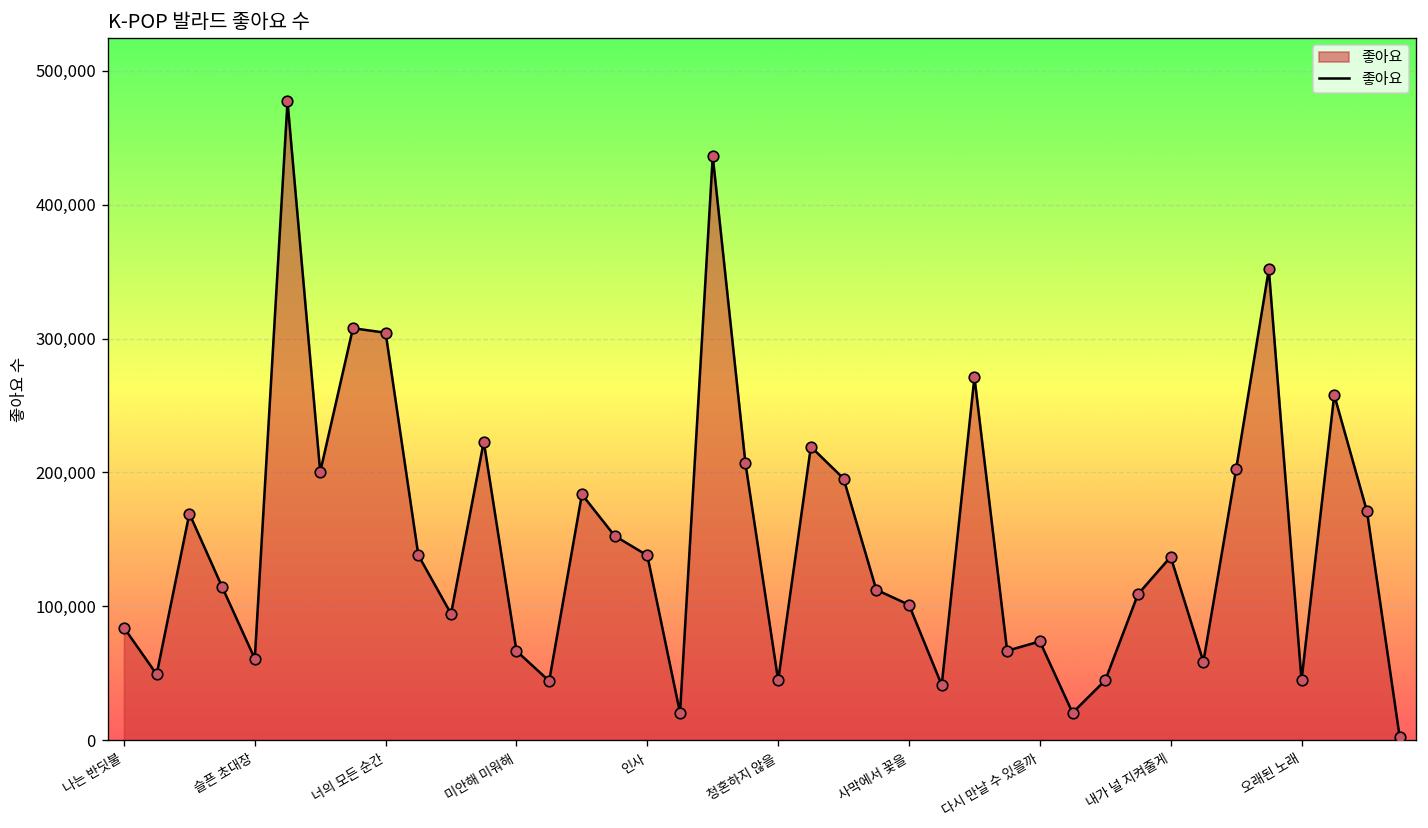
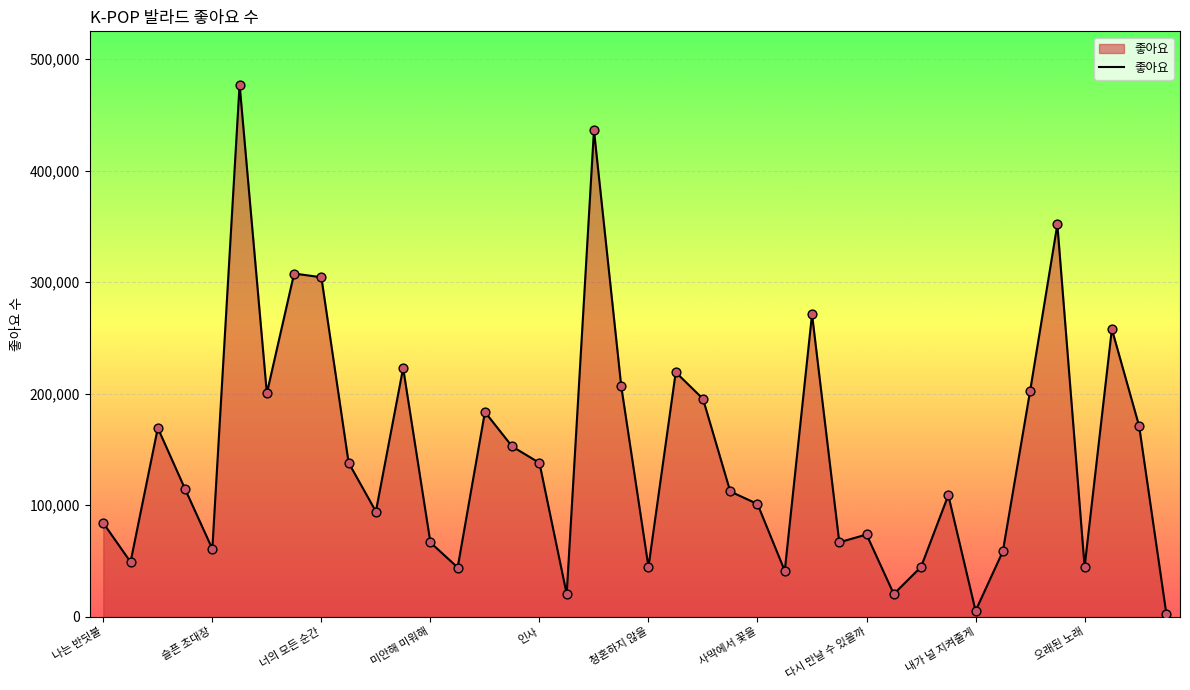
내가 널 지켜줄게: 137,000 -> 5,000
